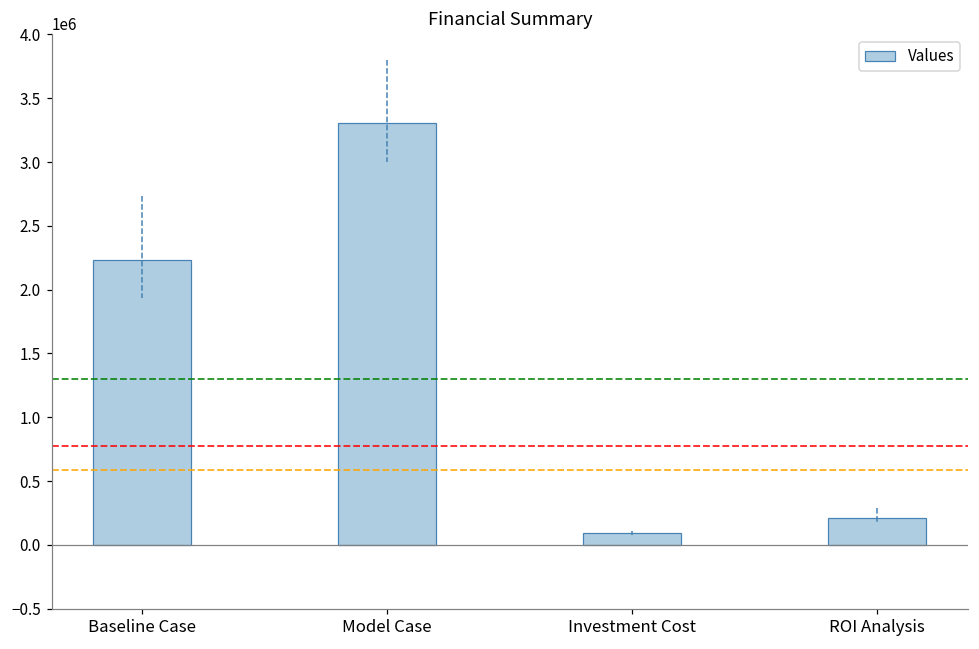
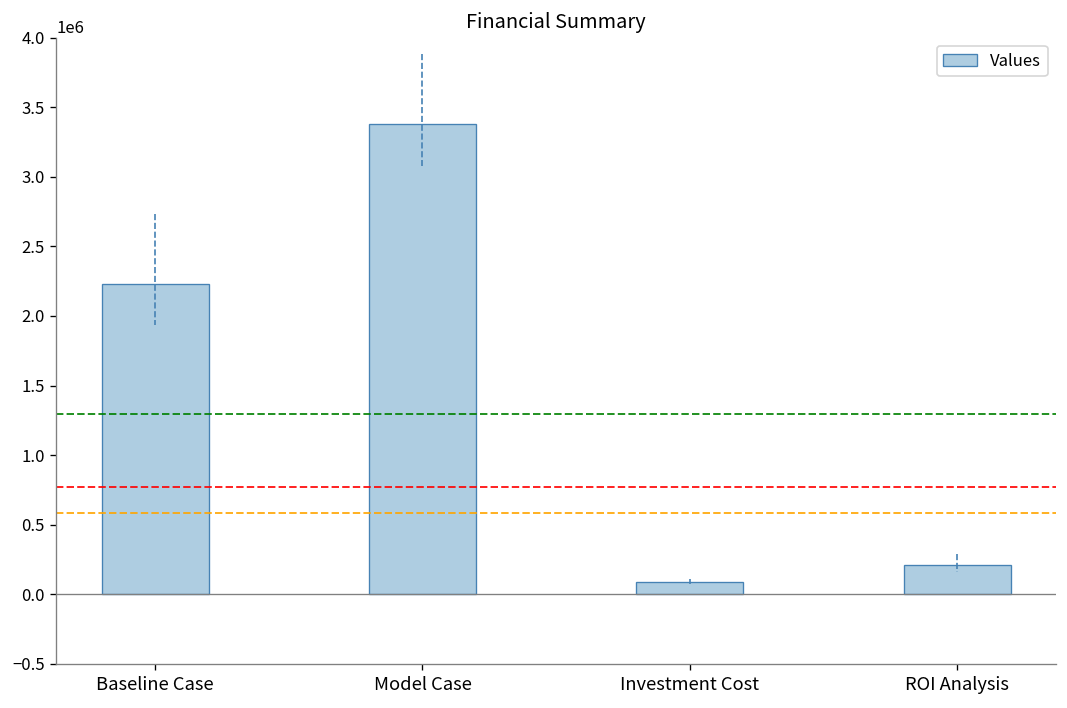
Values, Model Case: 3300000 -> 3380000
